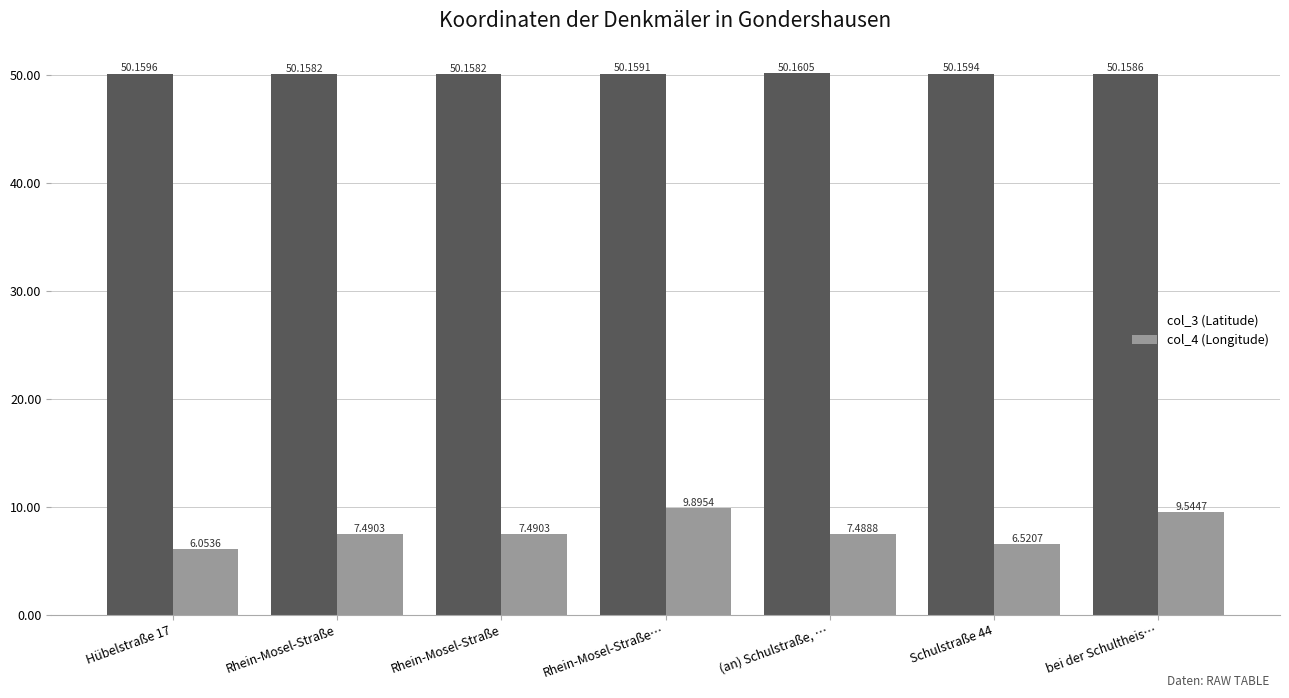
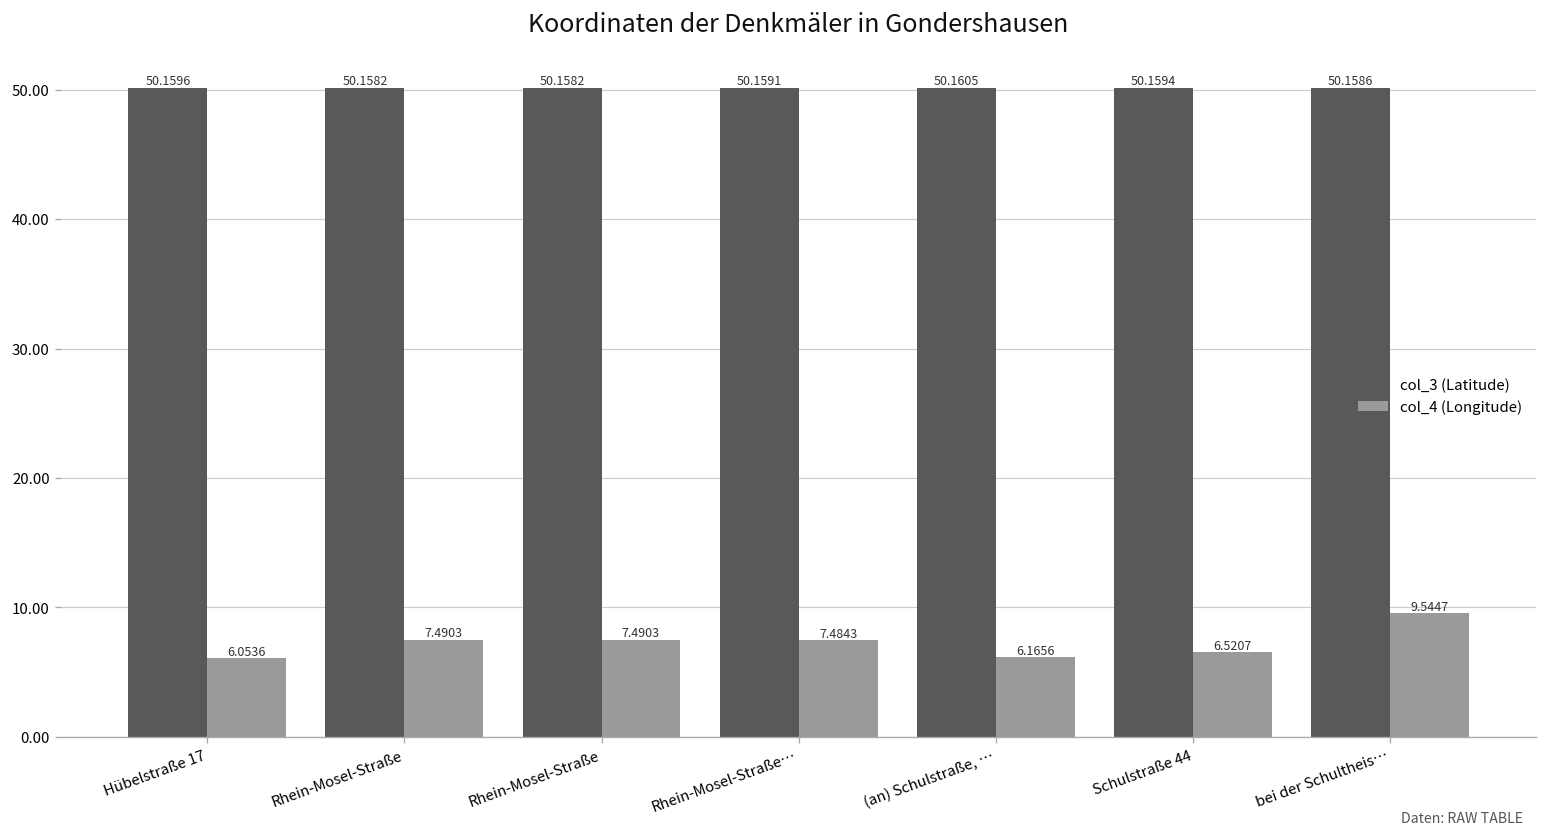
col_4 (Longitude), Rhein-Mosel-Straße…: 9.8954 -> 7.4843
col_4 (Longitude), (an) Schulstraße, …: 7.4888 -> 6.1656
